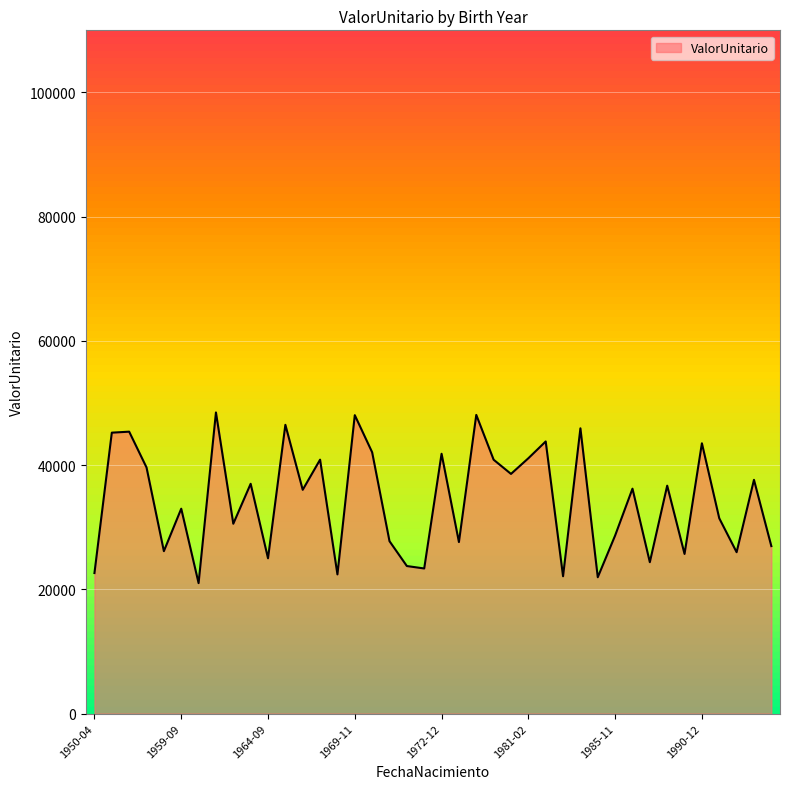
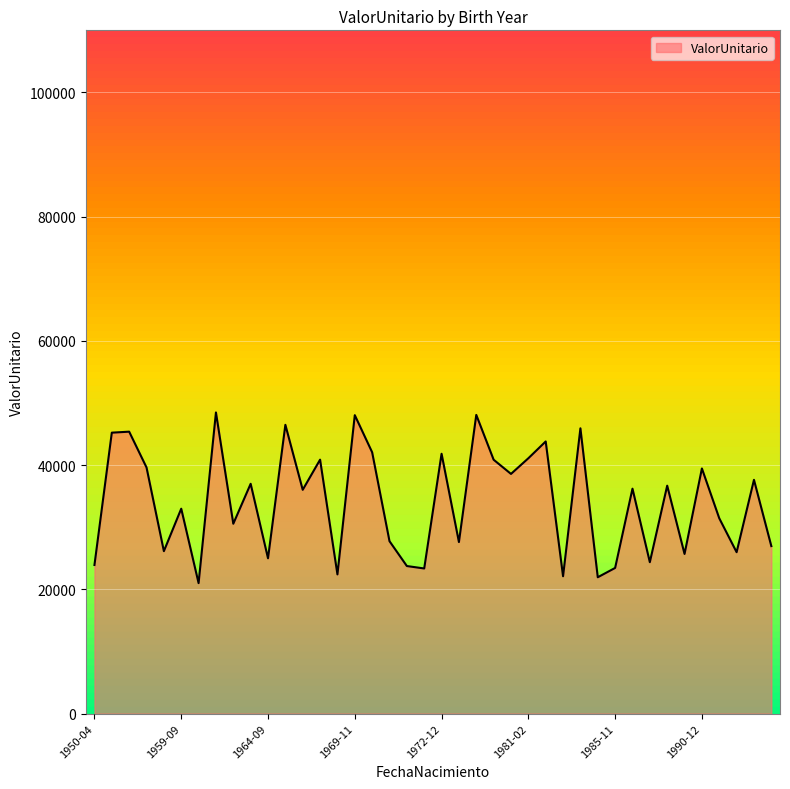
1950-04: 23000 -> 24000
1985-11: 29000 -> 23000
1990-12: 44000 -> 39000
